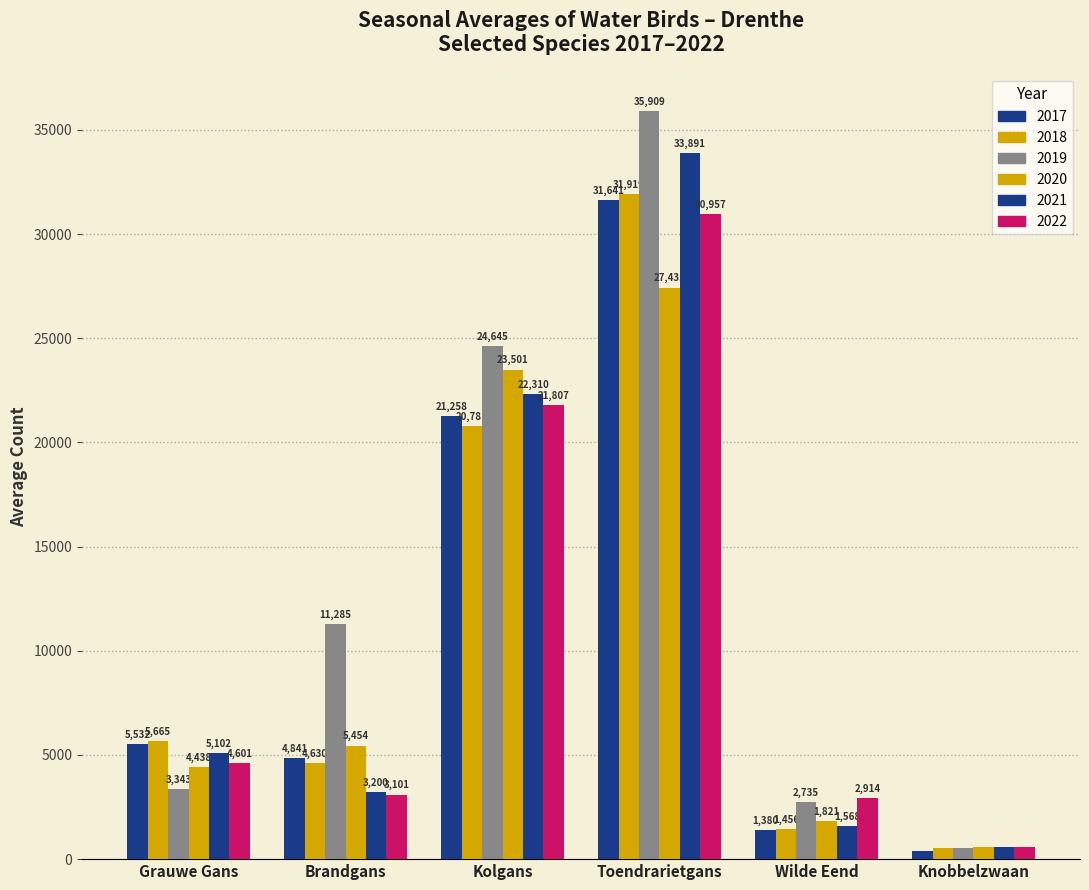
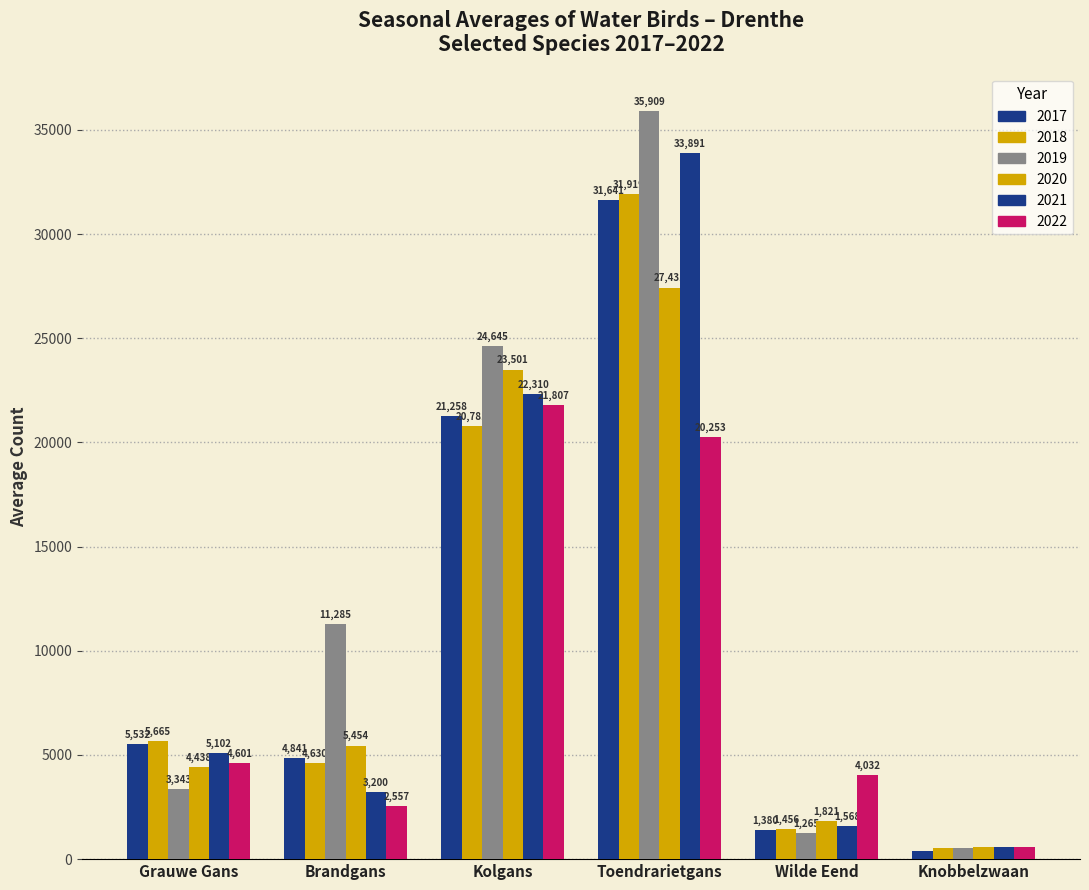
2022, Brandgans: 3,101 -> 2,557
2022, Toendrarietgans: 30,957 -> 20,253
2019, Wilde Eend: 2,735 -> 1,265
2022, Wilde Eend: 2,914 -> 4,032
